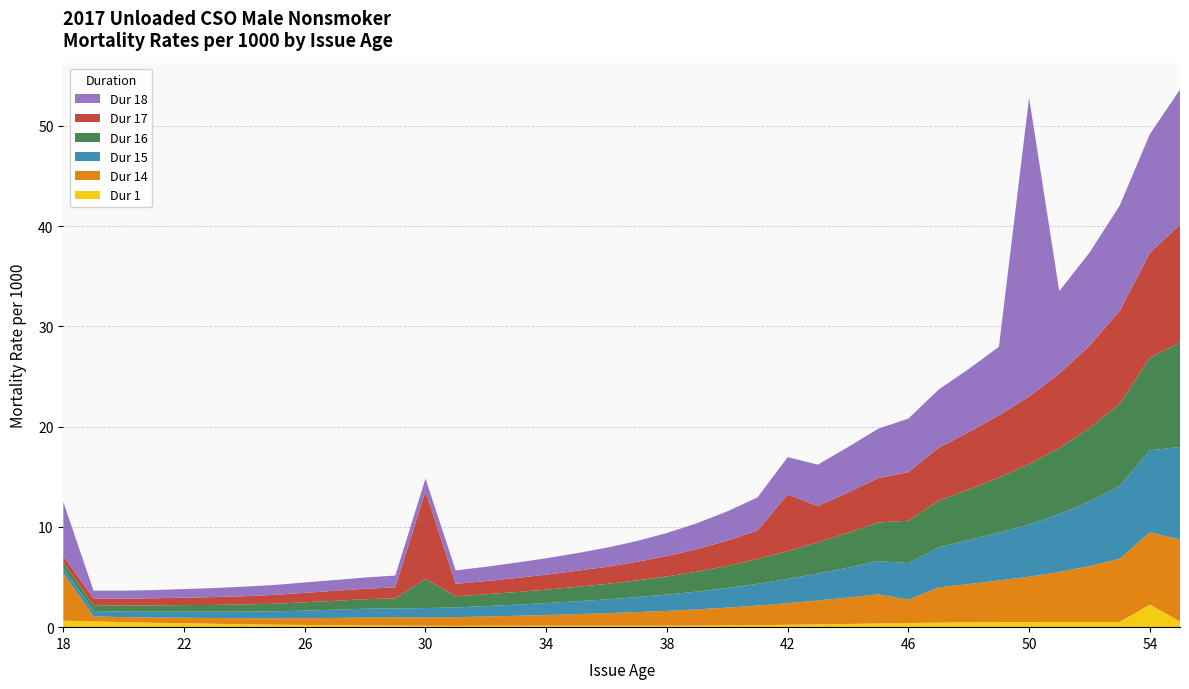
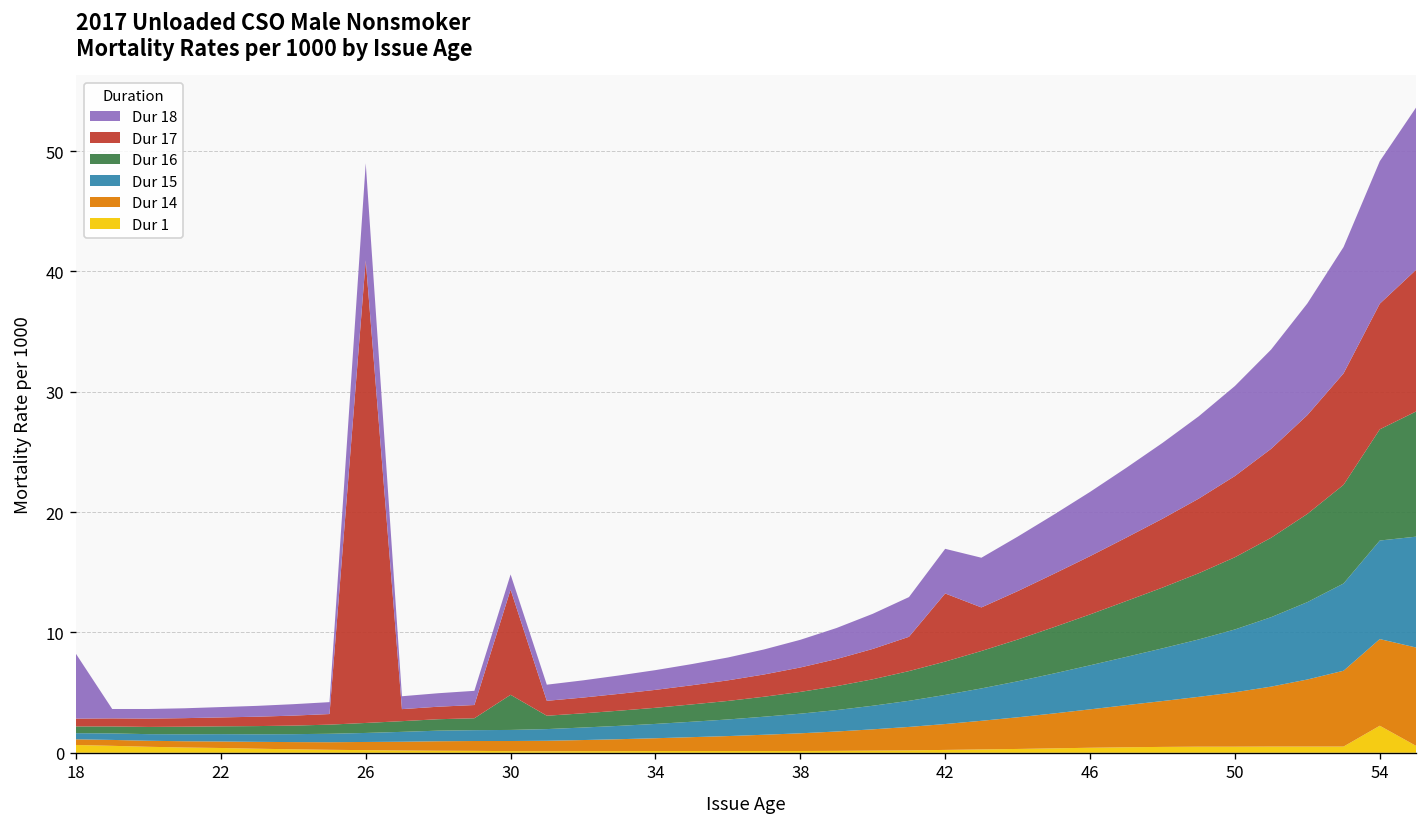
Dur 14, 18: 4.7 -> 0.5
Dur 17, 26: 0.9 -> 38.4
Dur 18, 26: 1.0 -> 8.1
Dur 14, 46: 2.3 -> 3.2
Dur 18, 50: 29.8 -> 7.5
